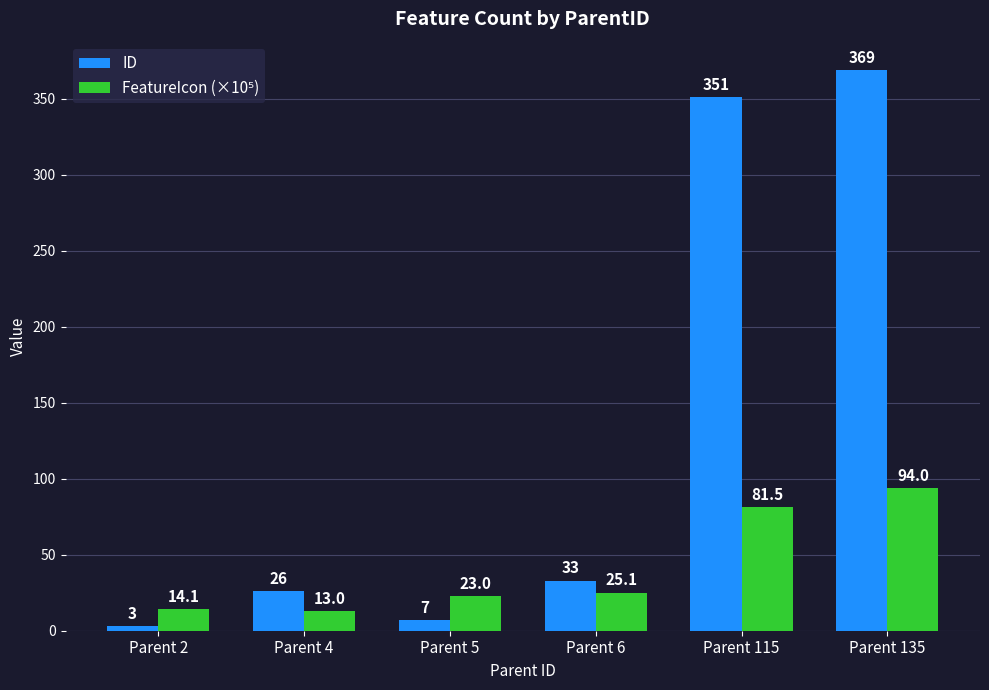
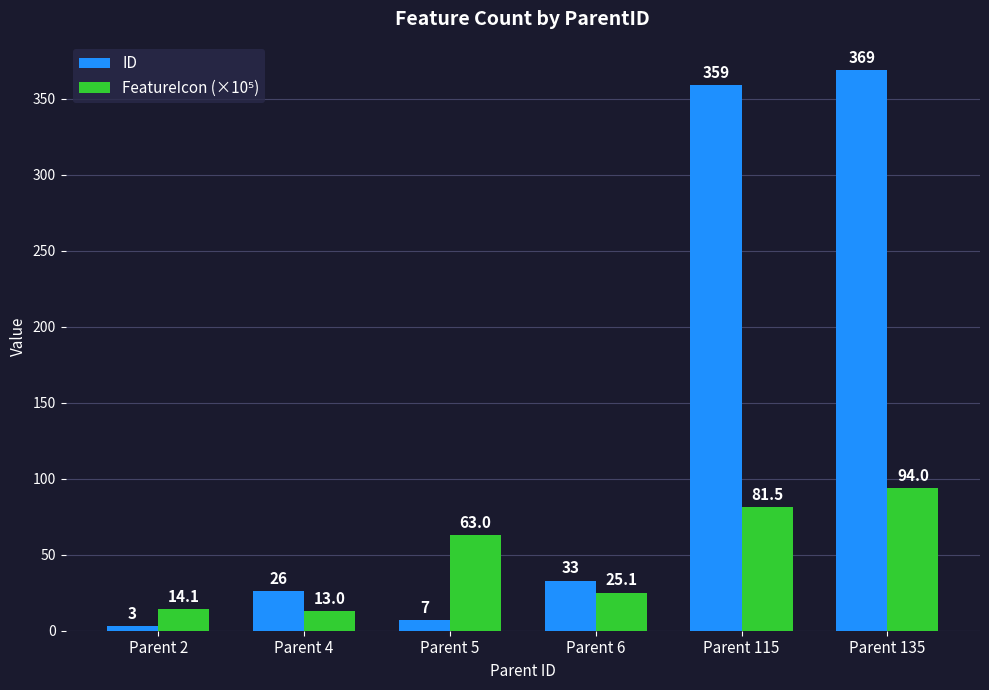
FeatureIcon (×10⁵), Parent 5: 23.0 -> 63.0
ID, Parent 115: 351 -> 359
